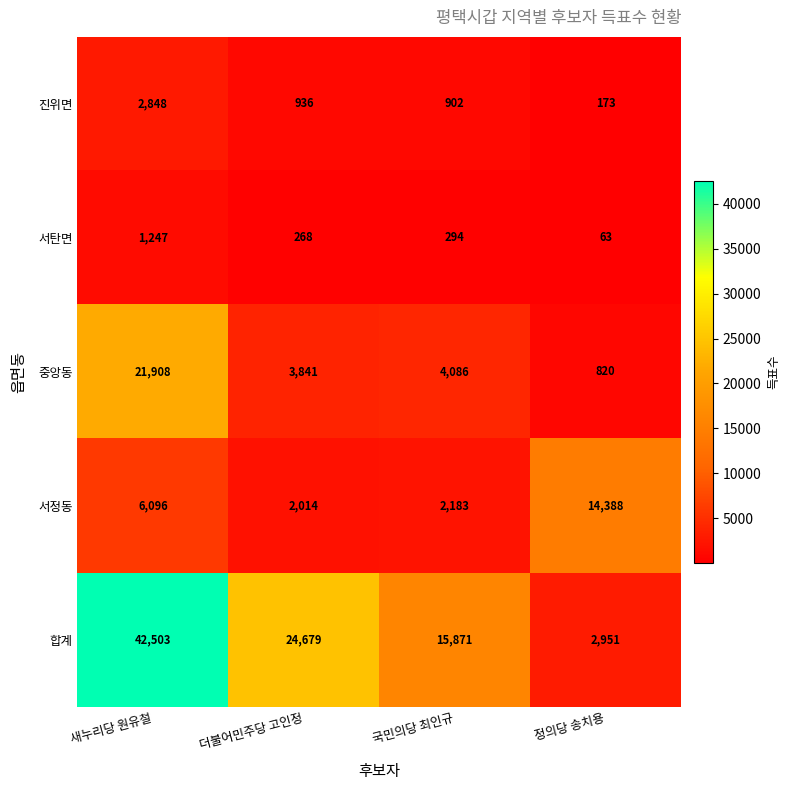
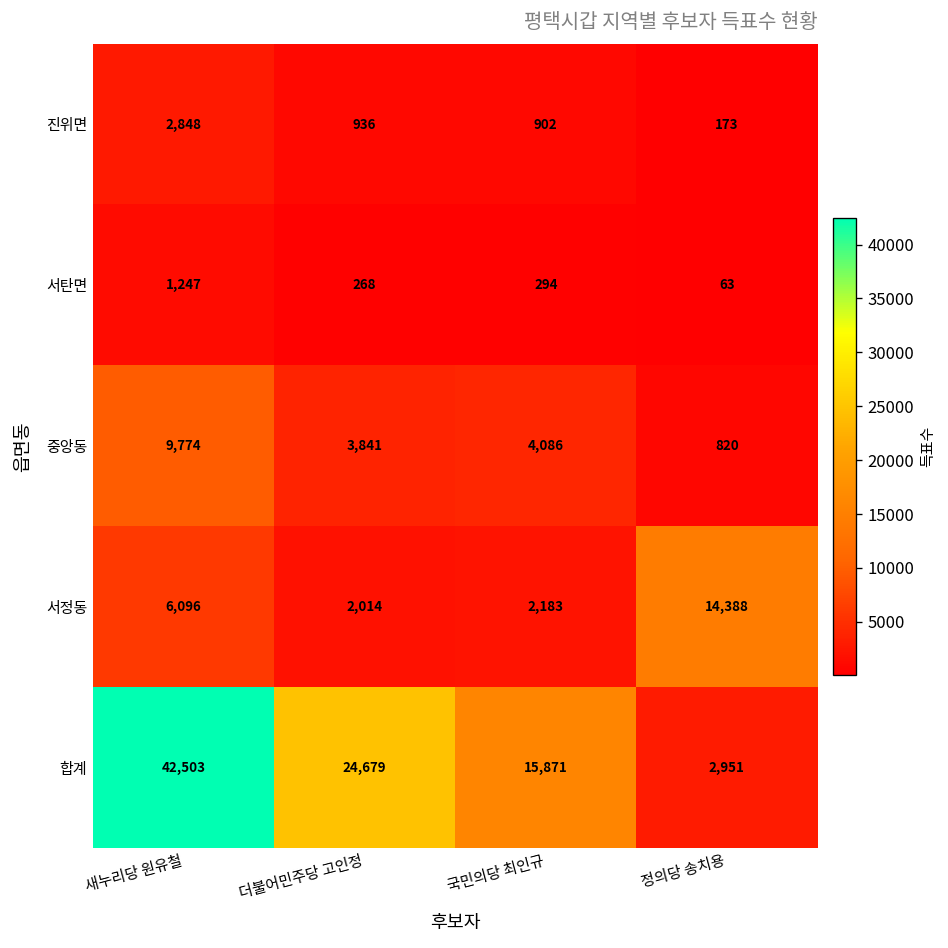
중앙동, 새누리당 원유철: 21,908 -> 9,774
